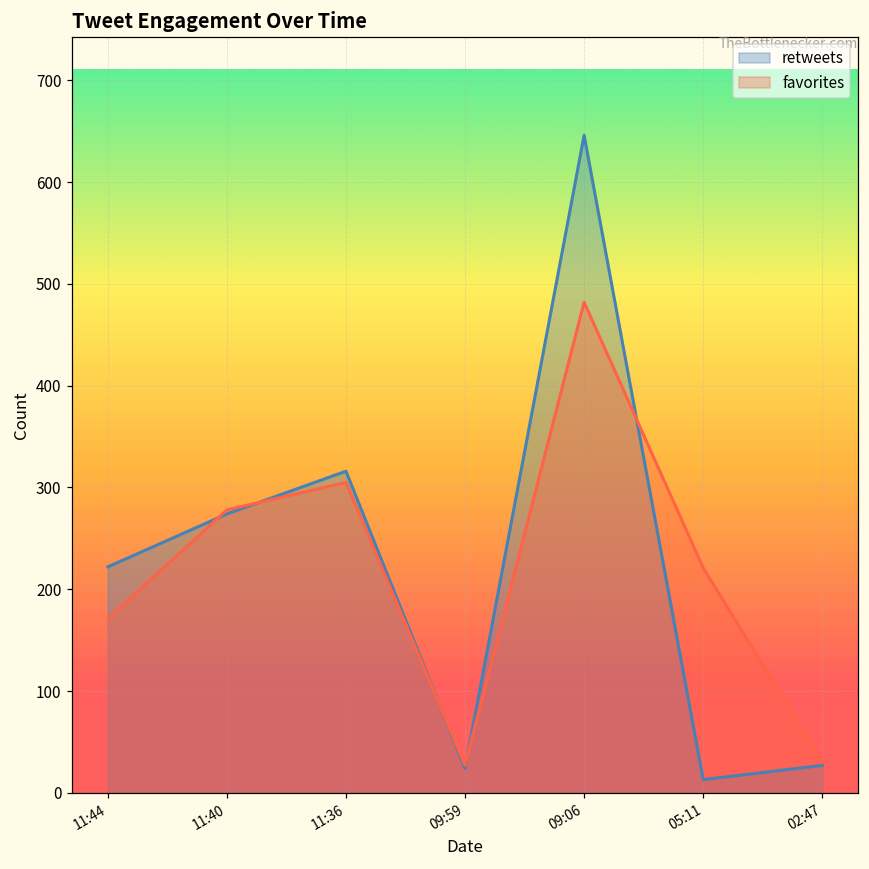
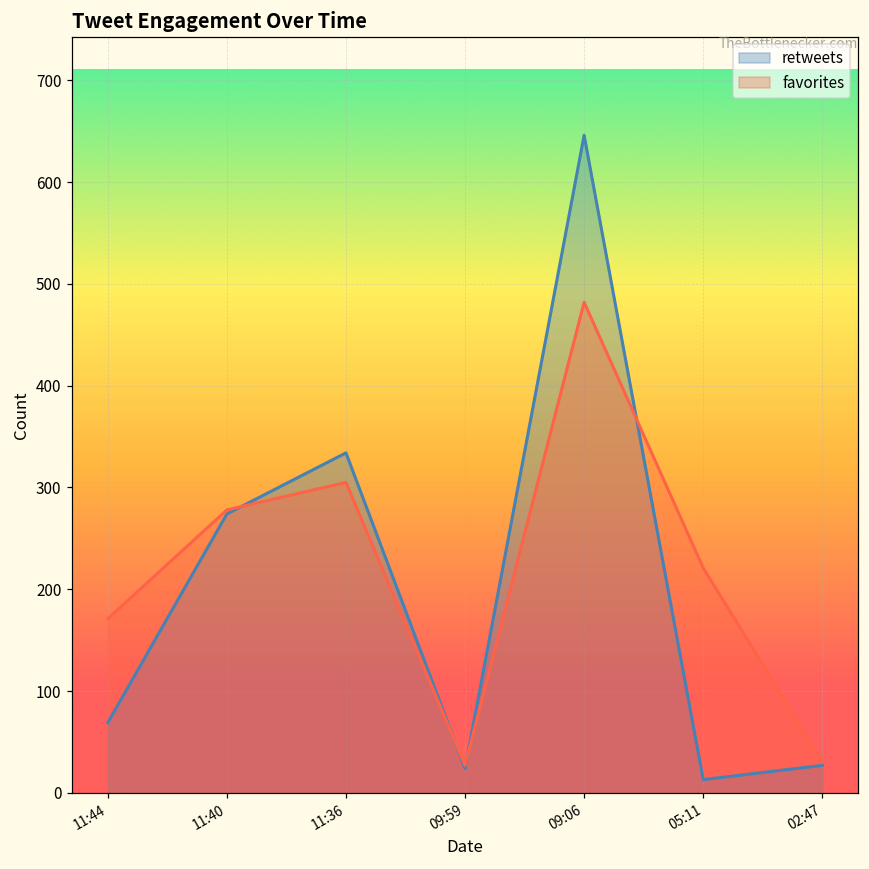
retweets, 11:44: 220 -> 70
retweets, 11:36: 320 -> 330
